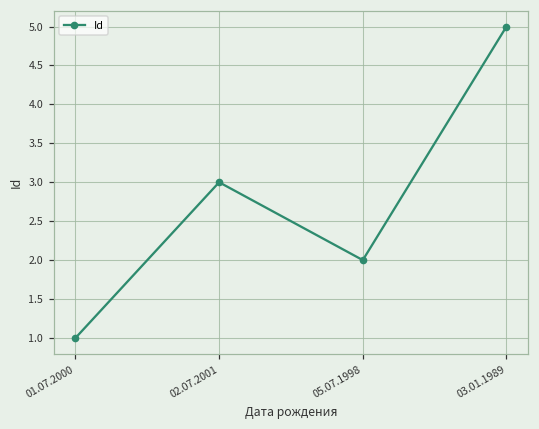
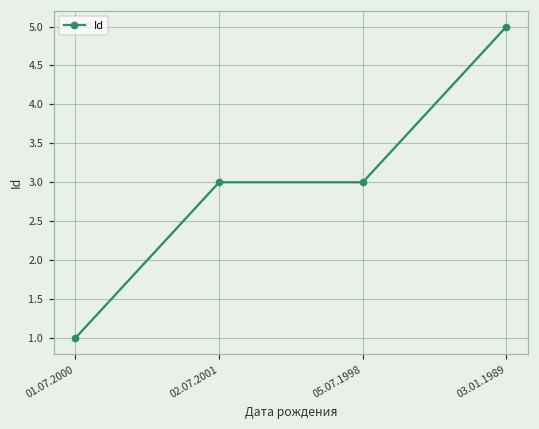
05.07.1998: 2 -> 3
